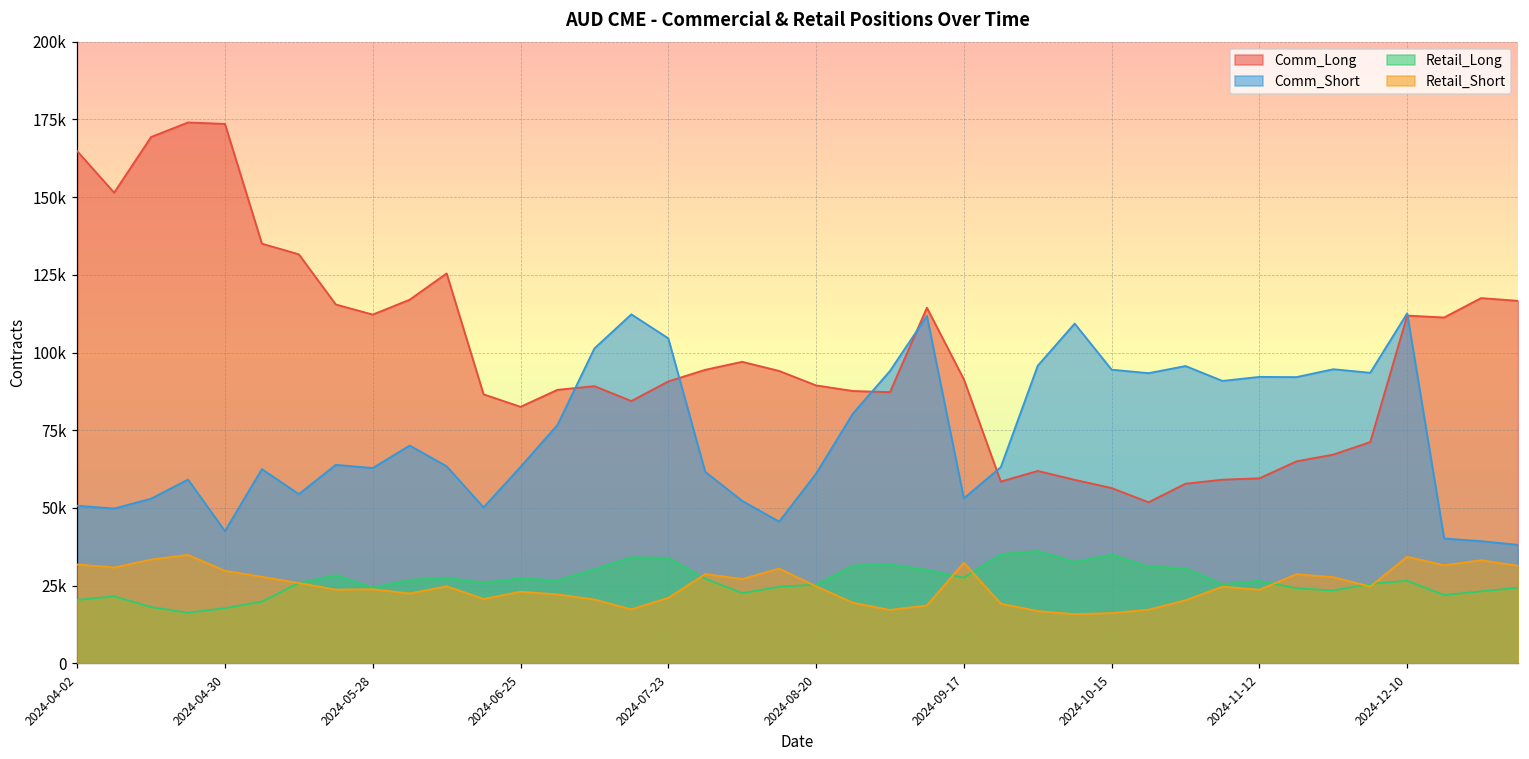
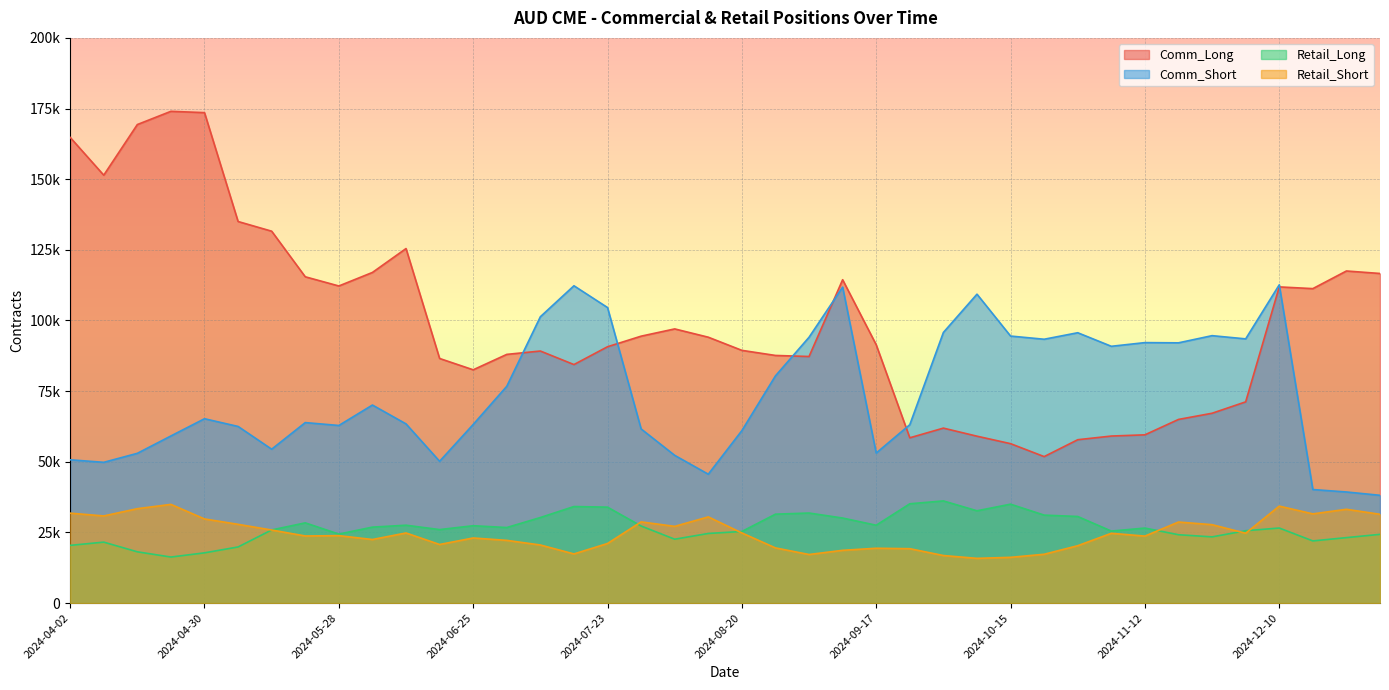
Comm_Short, 2024-04-30: 43000 -> 65000
Retail_Short, 2024-09-17: 32000 -> 19000
